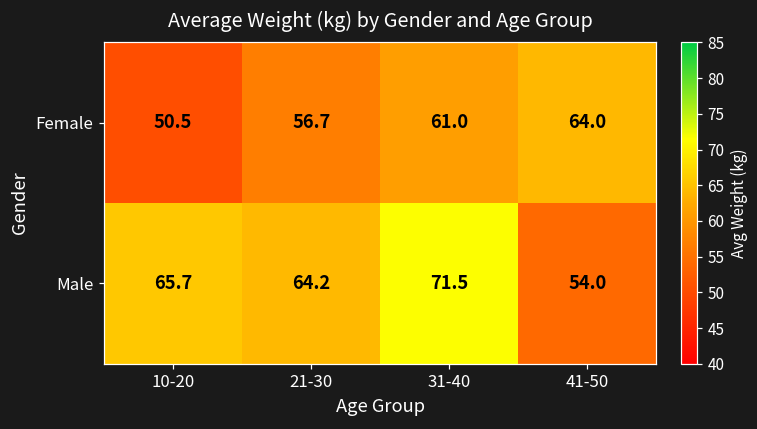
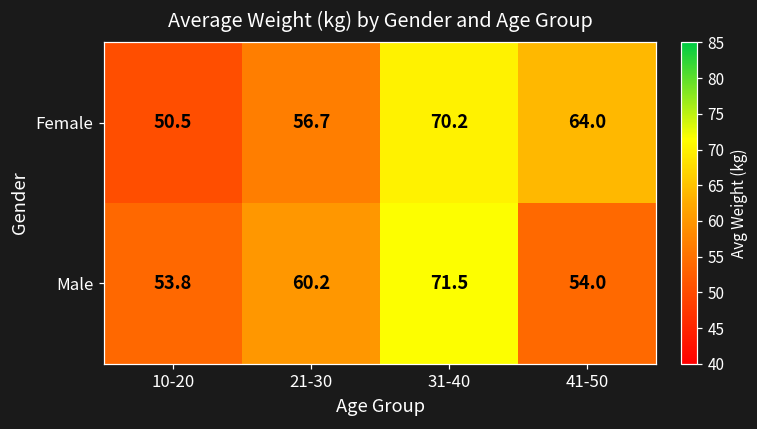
Female, 31-40: 61.0 -> 70.2
Male, 10-20: 65.7 -> 53.8
Male, 21-30: 64.2 -> 60.2
